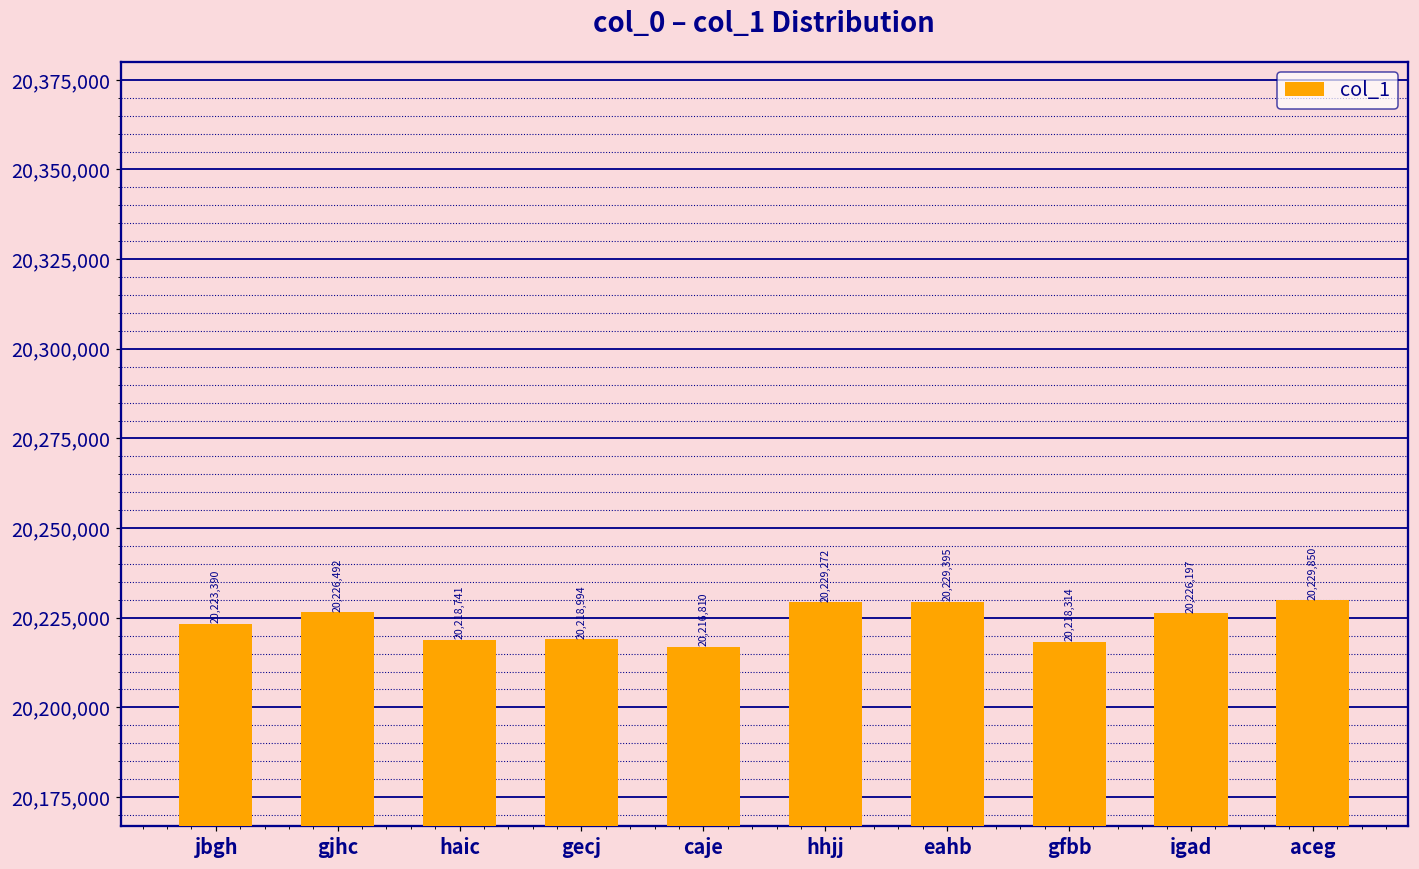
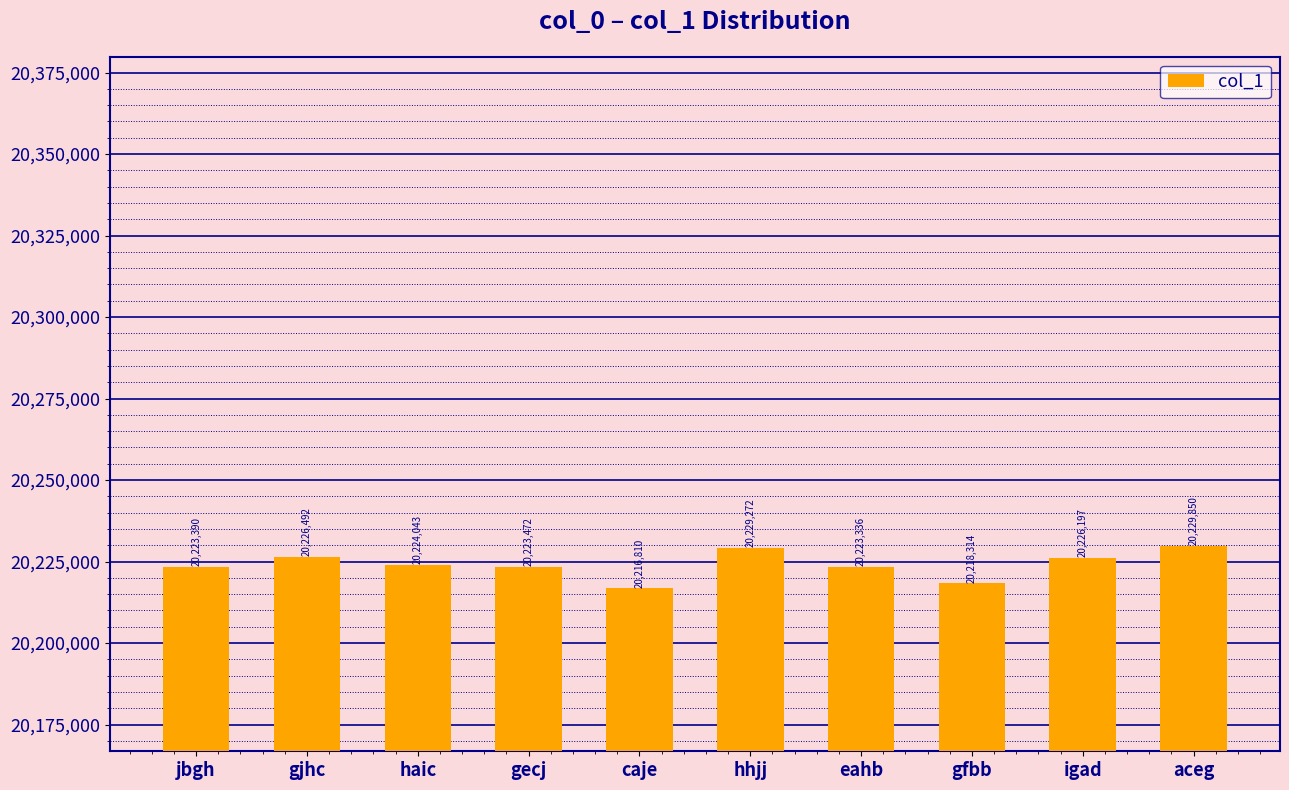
haic: 20,218,741 -> 20,224,043
gecj: 20,218,994 -> 20,223,472
eahb: 20,229,395 -> 20,223,336
